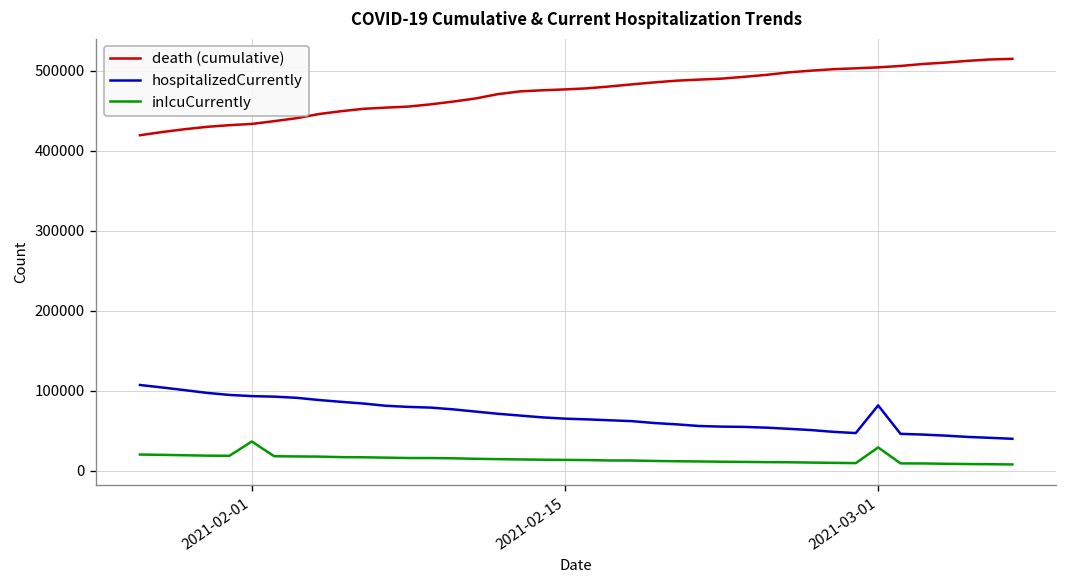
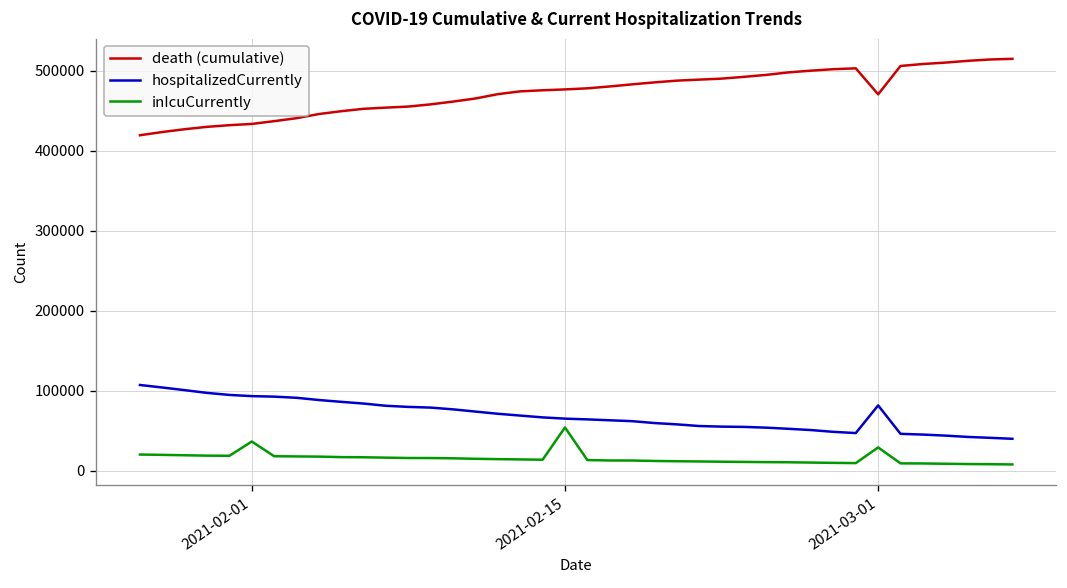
inIcuCurrently, 2021-02-15: 10000 -> 50000
death (cumulative), 2021-03-01: 500000 -> 470000
